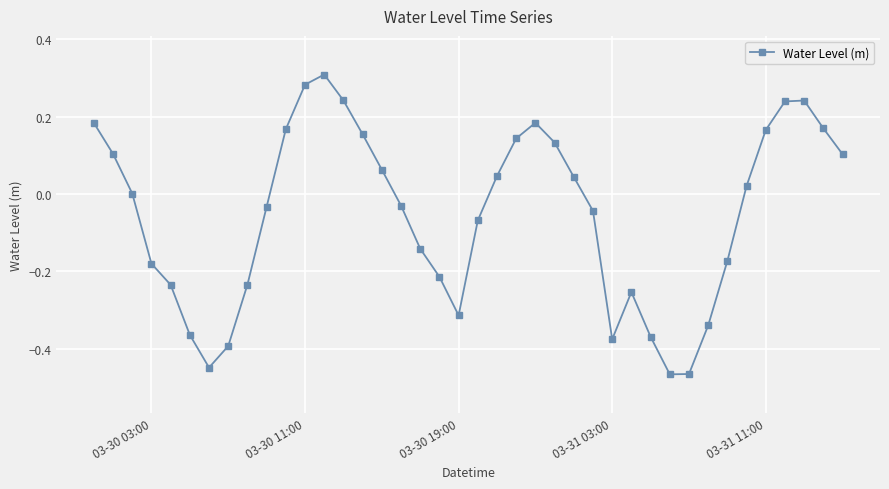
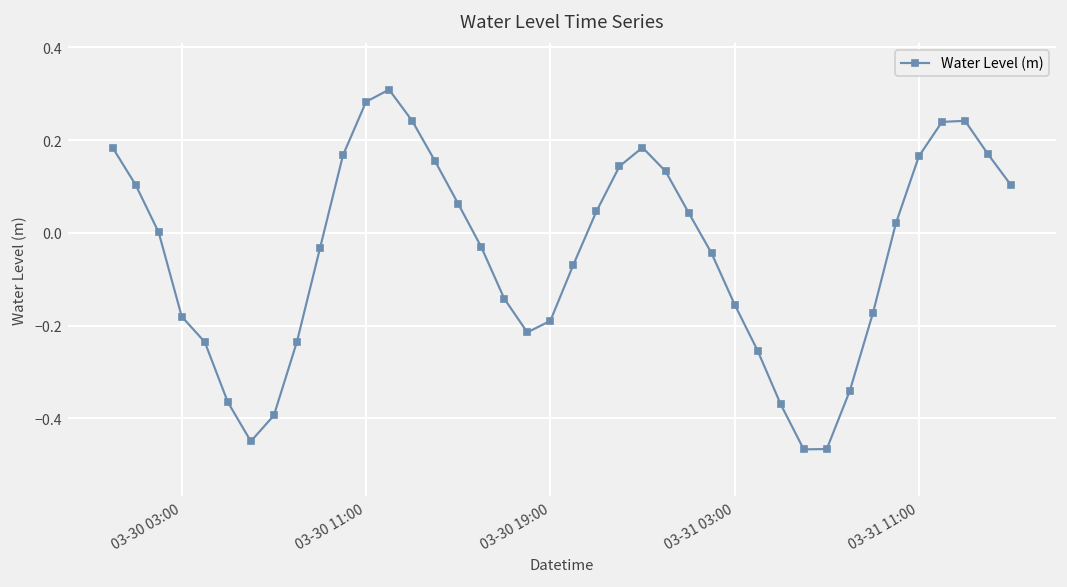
03-30 19:00: -0.31 -> -0.19
03-31 03:00: -0.38 -> -0.15
